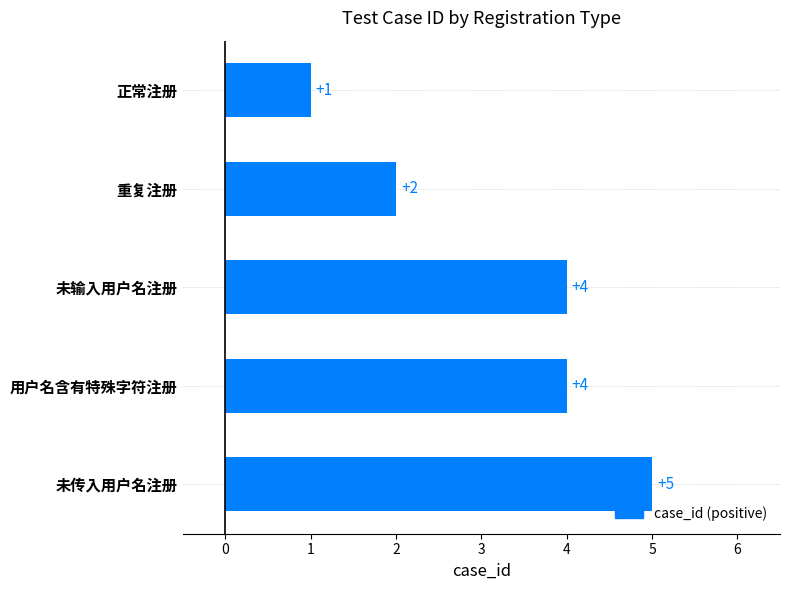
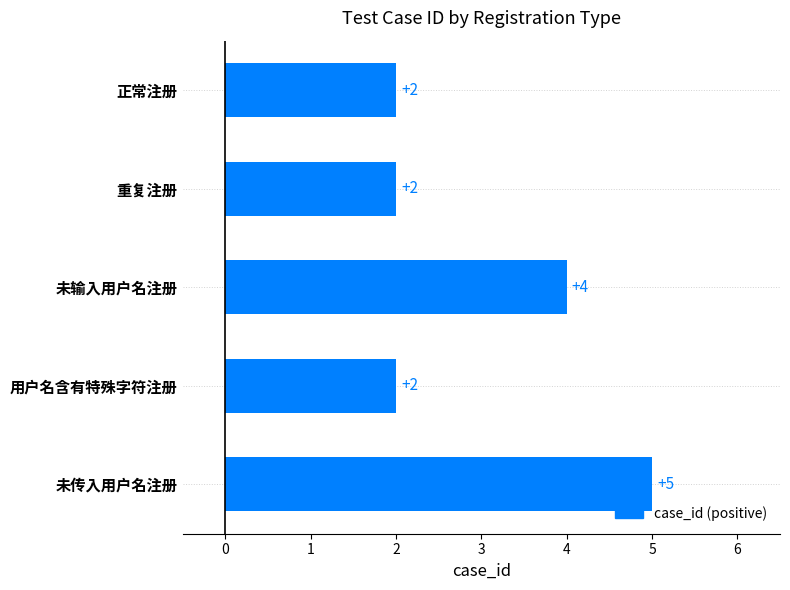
正常注册: +1 -> +2
用户名含有特殊字符注册: +4 -> +2
